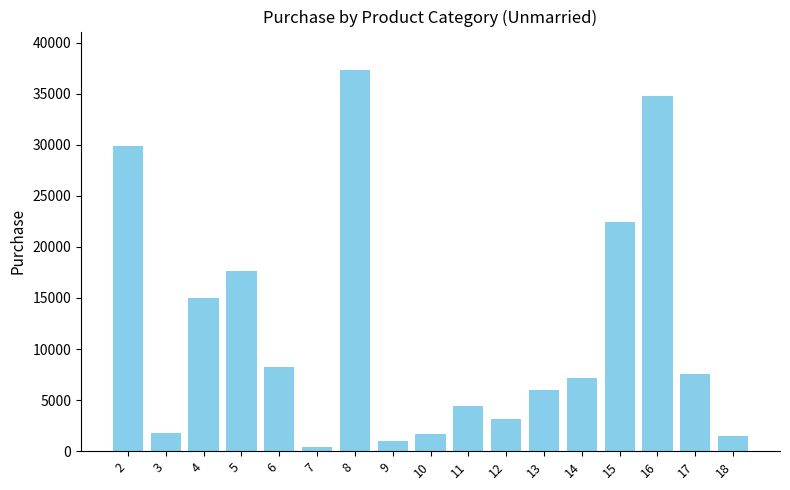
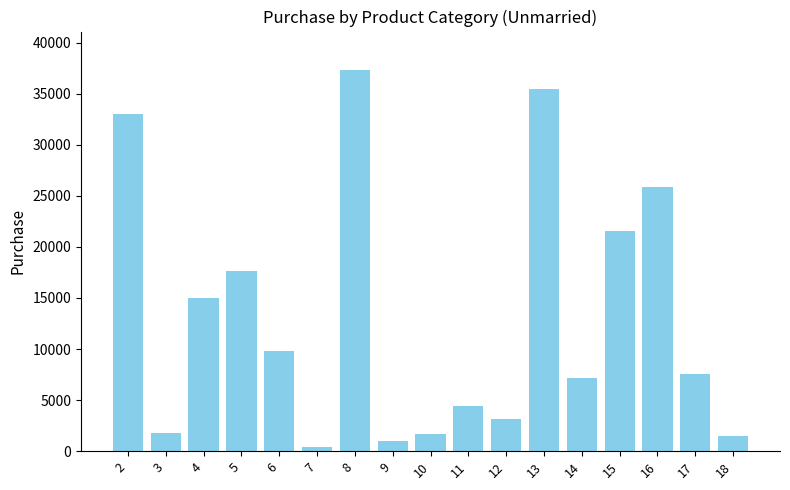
2: 29900 -> 33000
6: 8200 -> 9800
13: 6000 -> 35500
15: 22400 -> 21500
16: 34800 -> 25900
